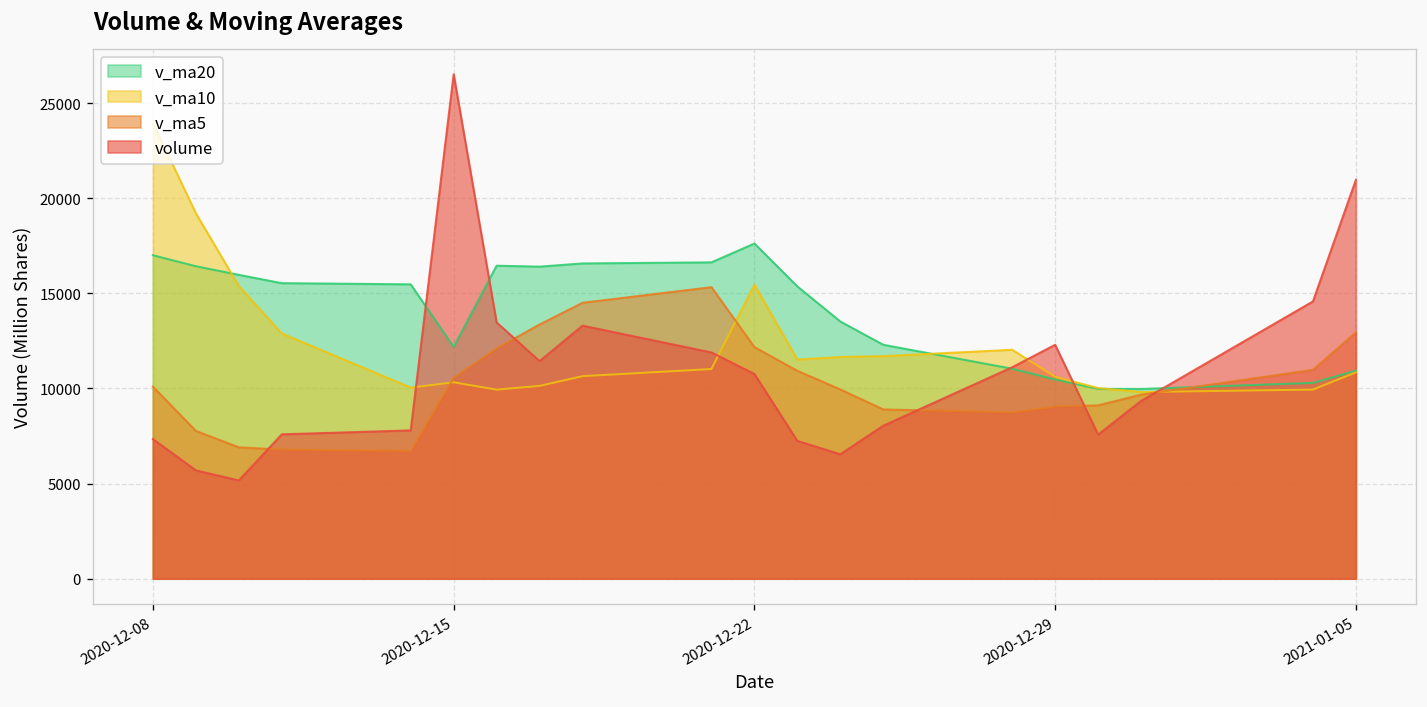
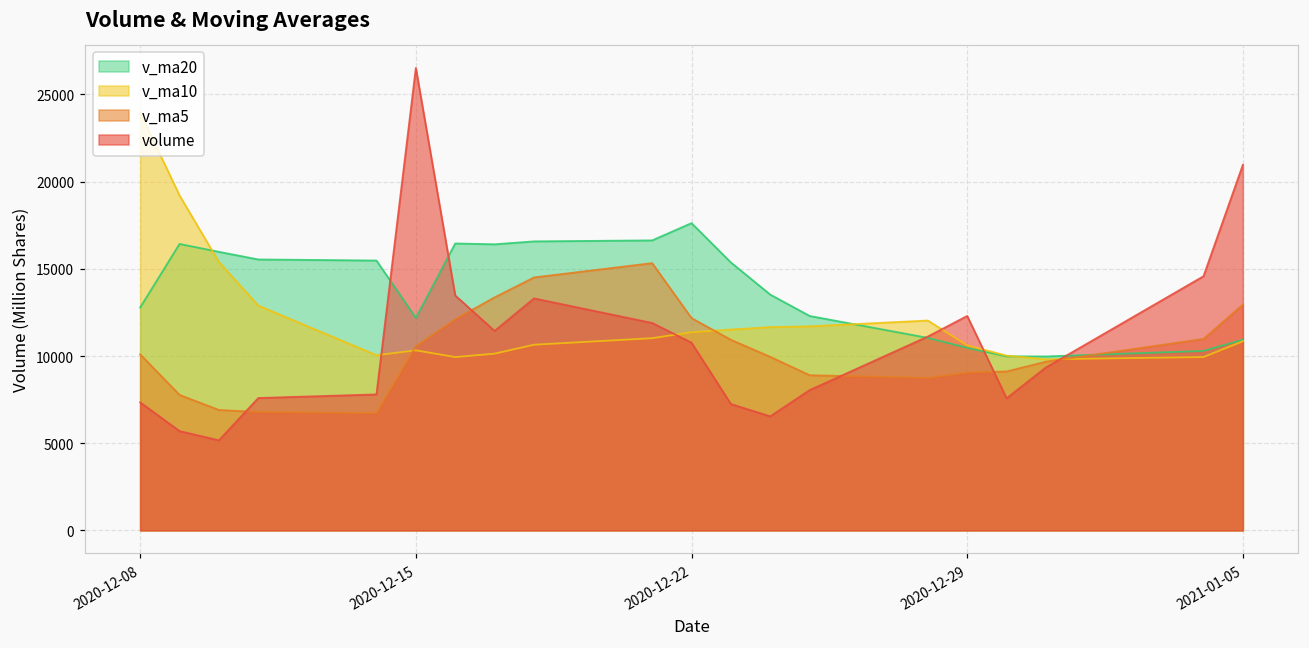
v_ma20, 2020-12-08: 17000 -> 12800
v_ma10, 2020-12-22: 15500 -> 11400
